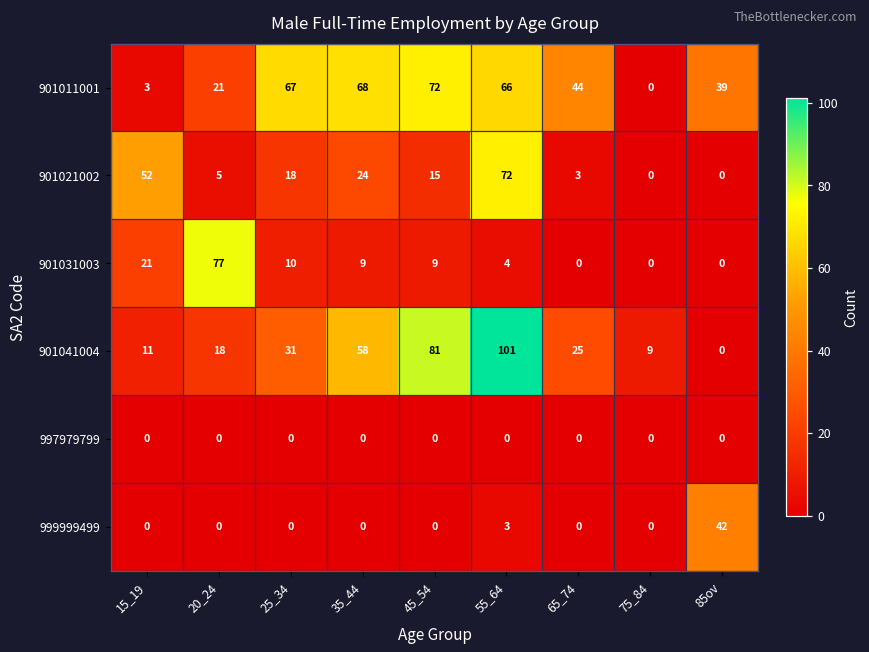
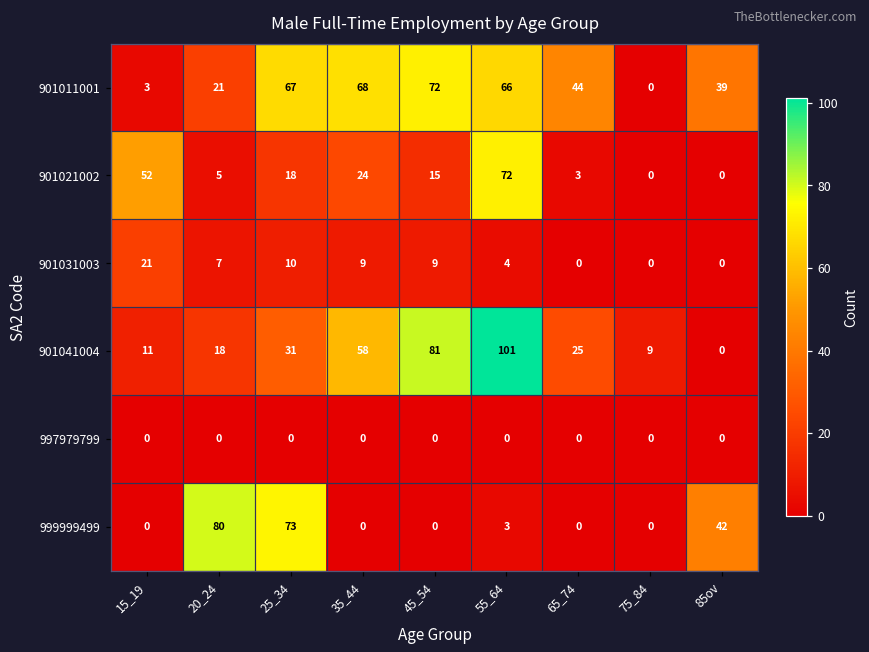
901031003, 20_24: 77 -> 7
999999499, 20_24: 0 -> 80
999999499, 25_34: 0 -> 73
